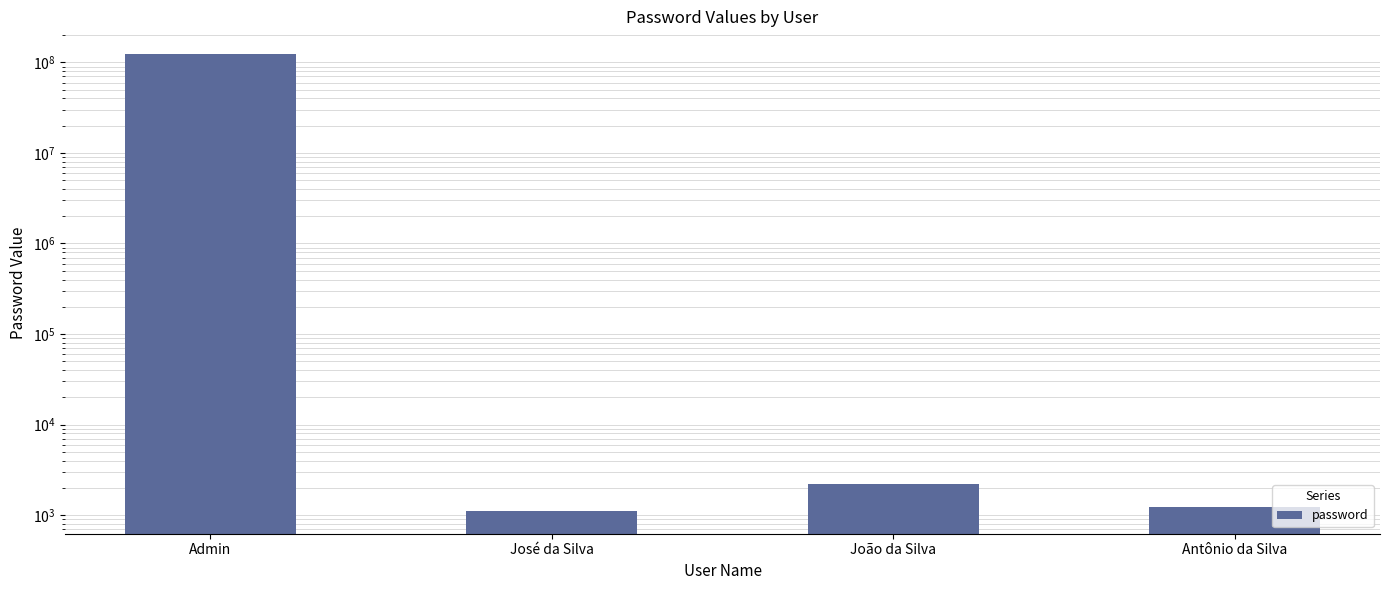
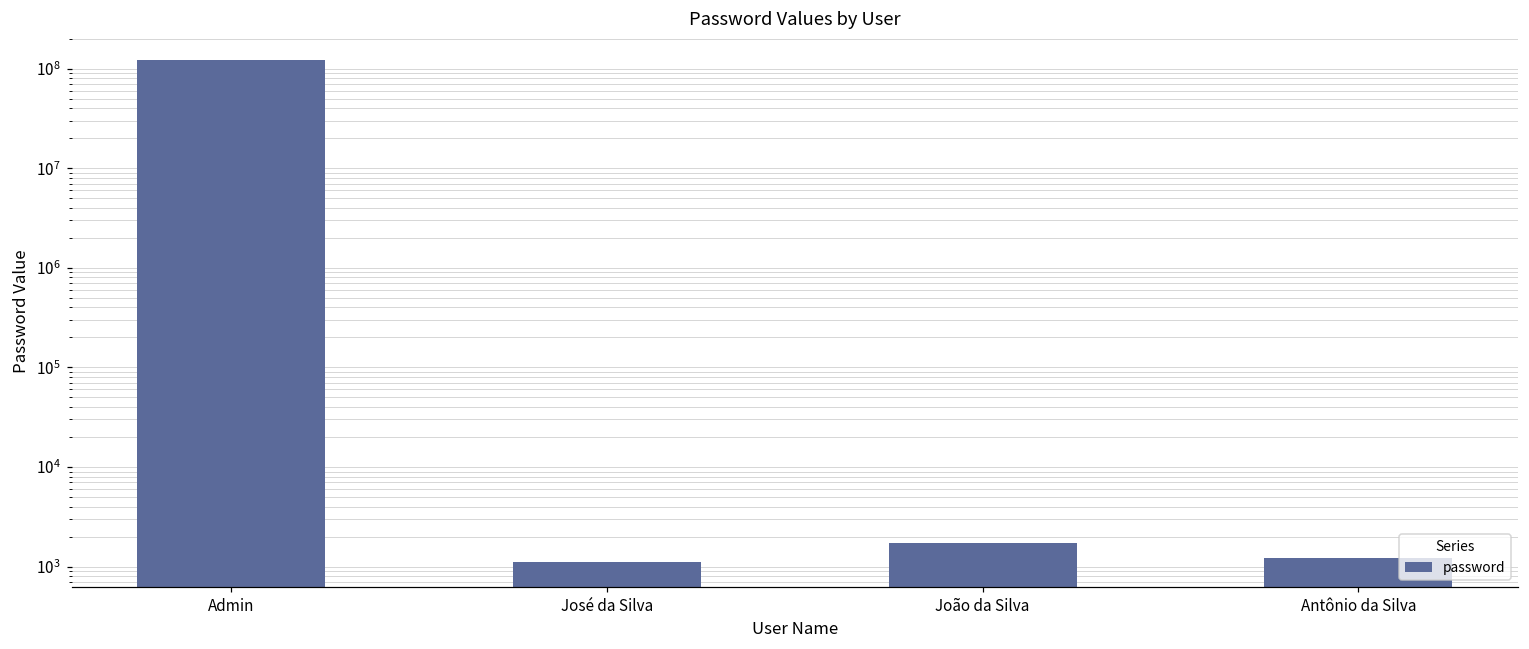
João da Silva: 2200 -> 1700
